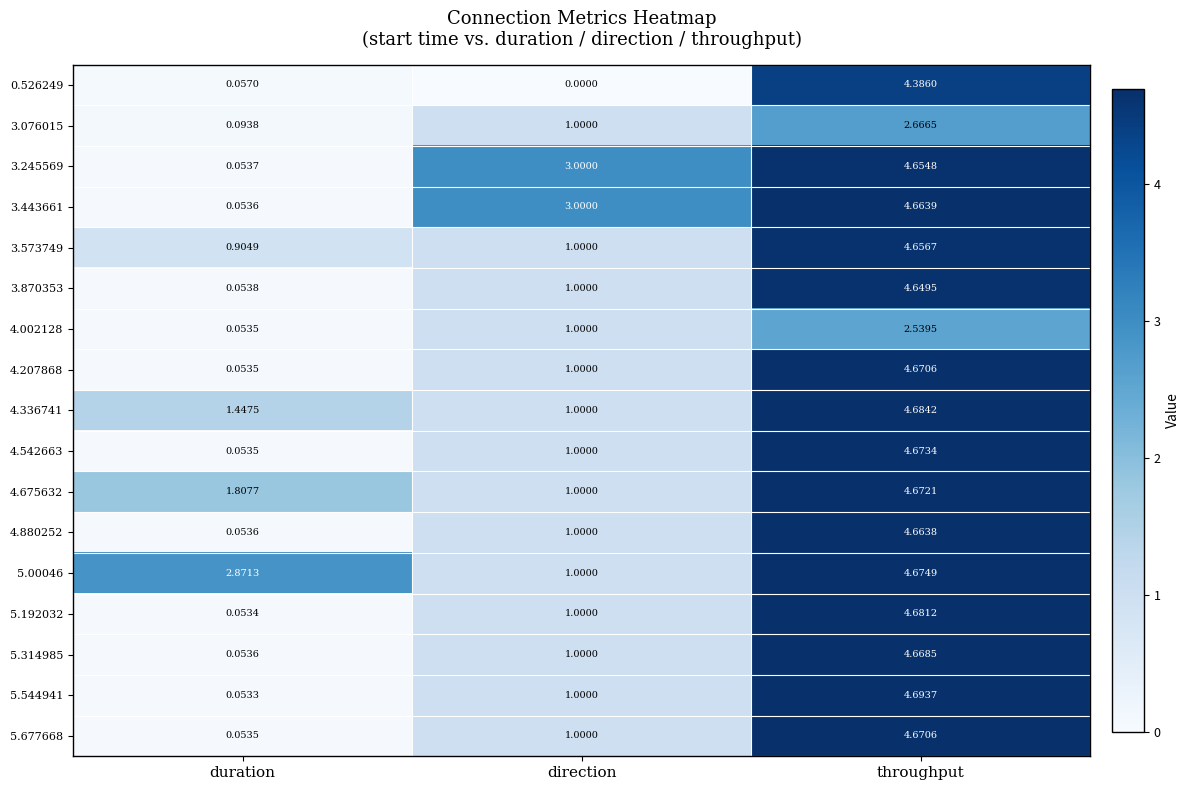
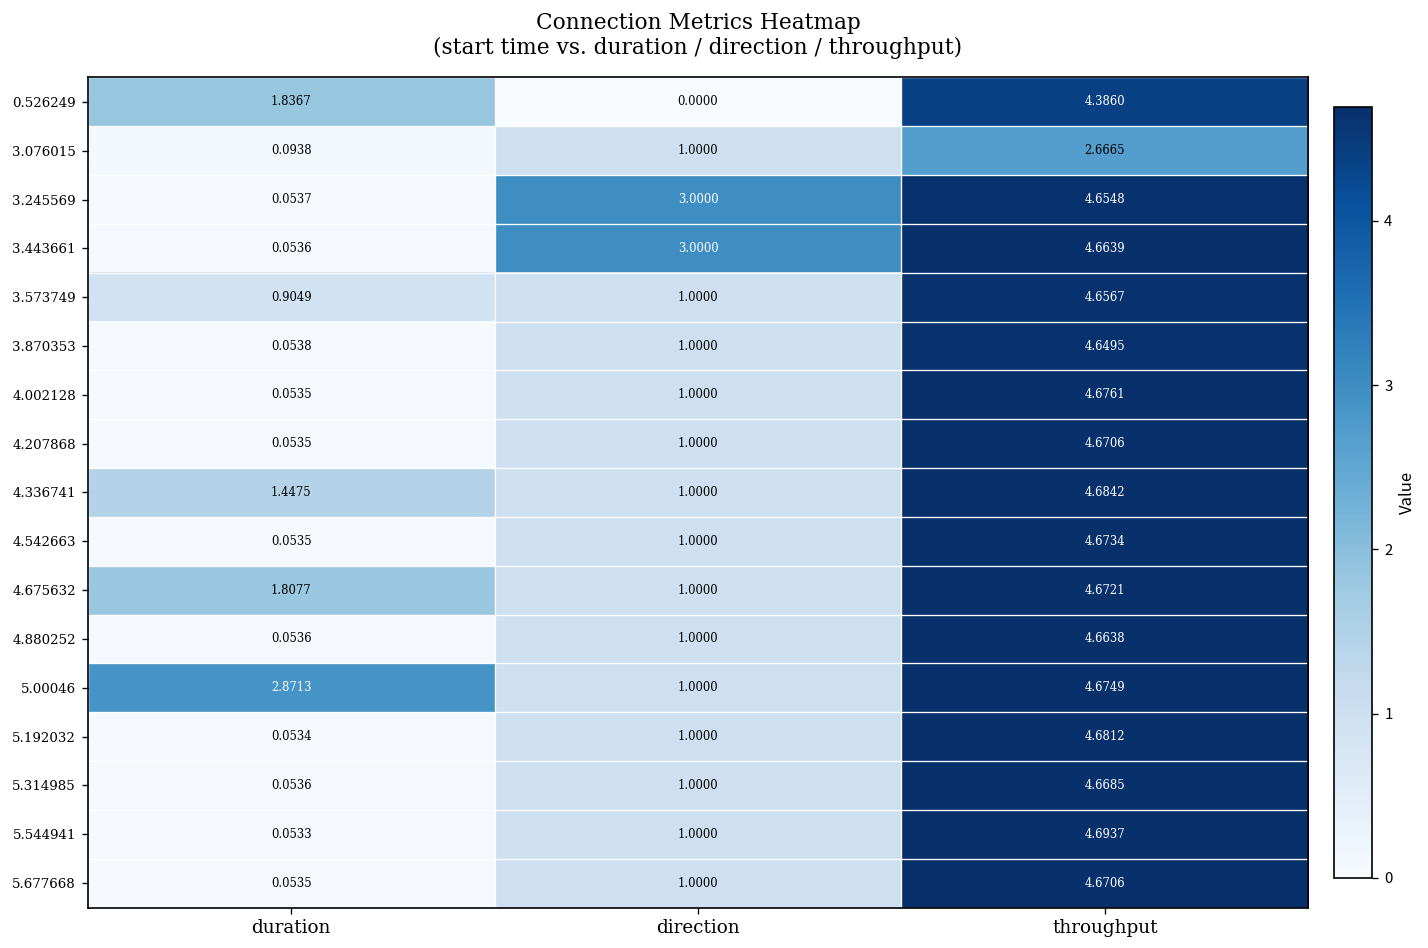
0.526249, duration: 0.0570 -> 1.8367
4.002128, throughput: 2.5395 -> 4.6761
